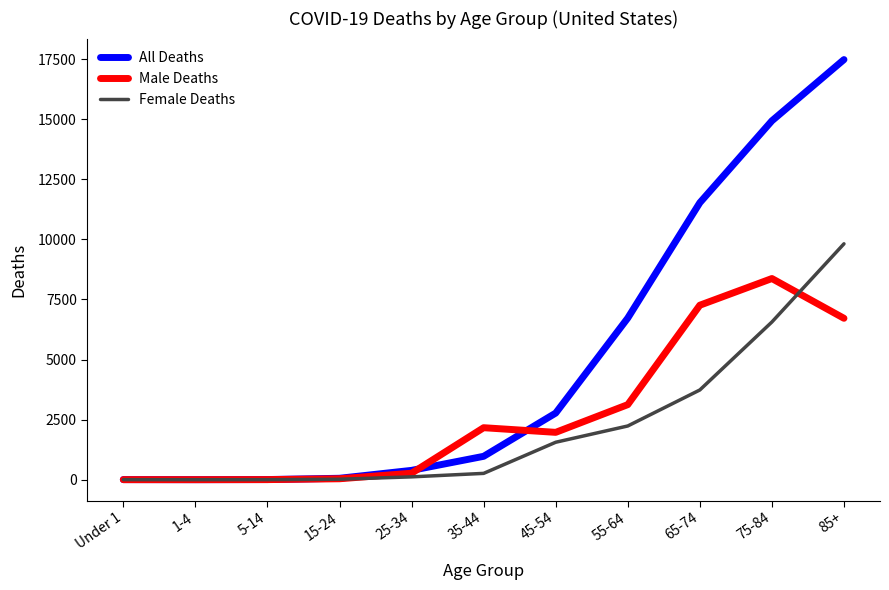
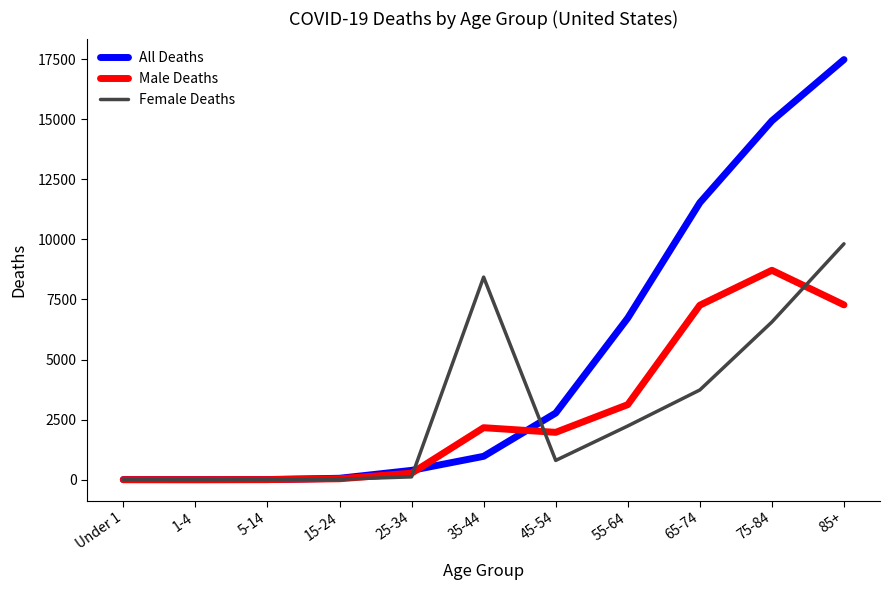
Female Deaths, 35-44: 300 -> 8400
Female Deaths, 45-54: 1600 -> 800
Male Deaths, 75-84: 8400 -> 8700
Male Deaths, 85+: 6700 -> 7300
